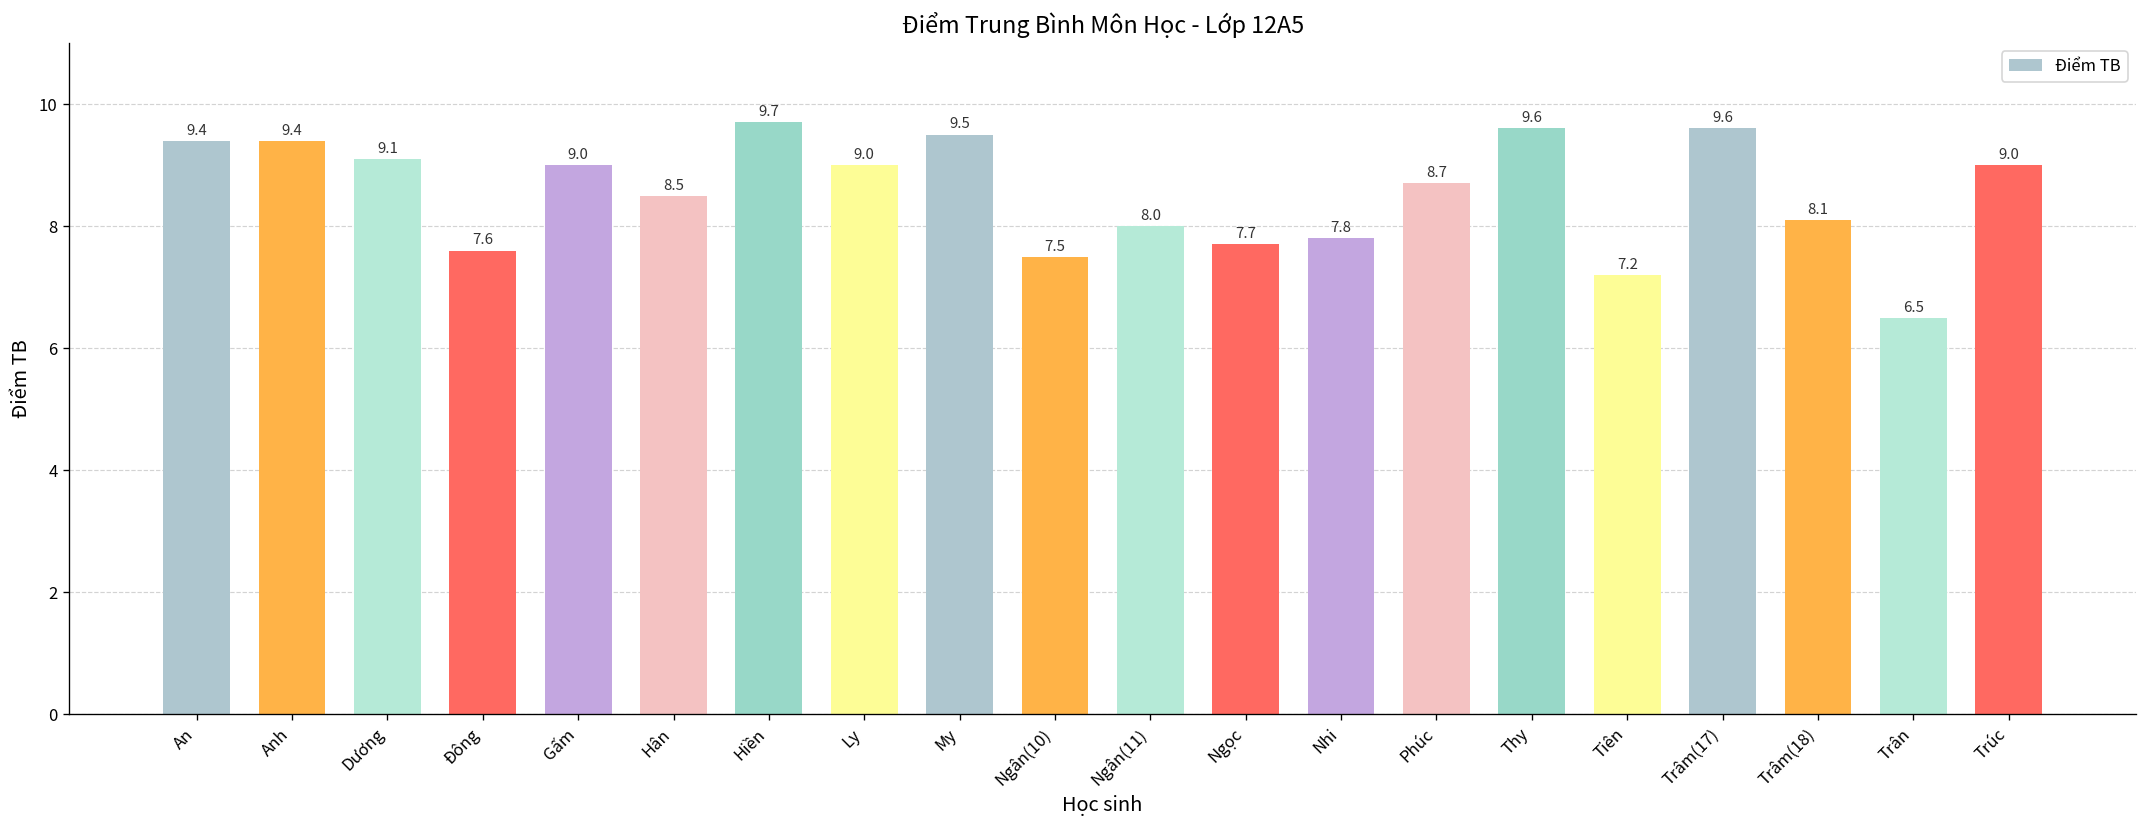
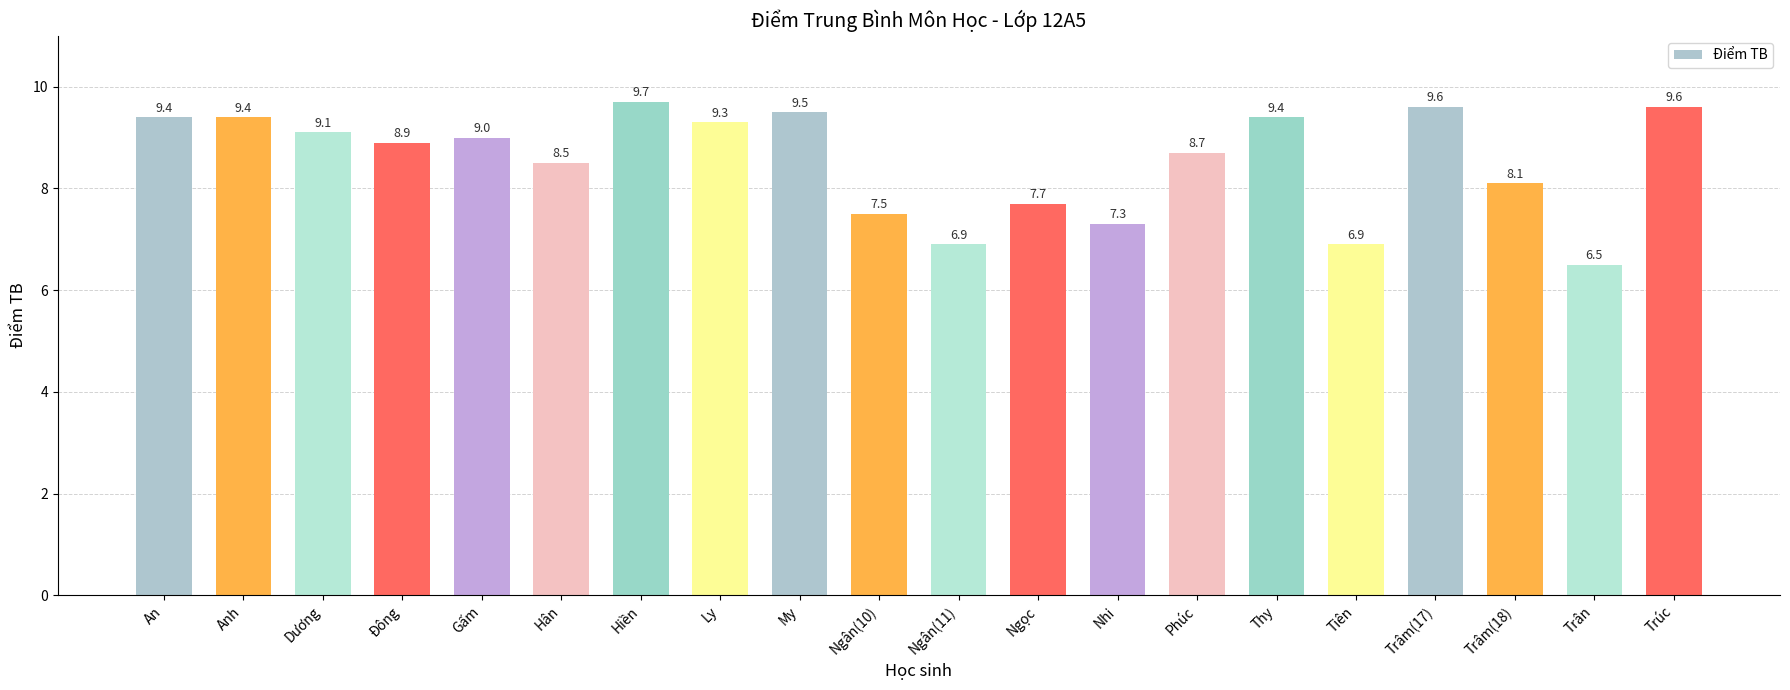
Đông: 7.6 -> 8.9
Ly: 9.0 -> 9.3
Ngân(11): 8.0 -> 6.9
Nhi: 7.8 -> 7.3
Thy: 9.6 -> 9.4
Tiên: 7.2 -> 6.9
Trúc: 9.0 -> 9.6
